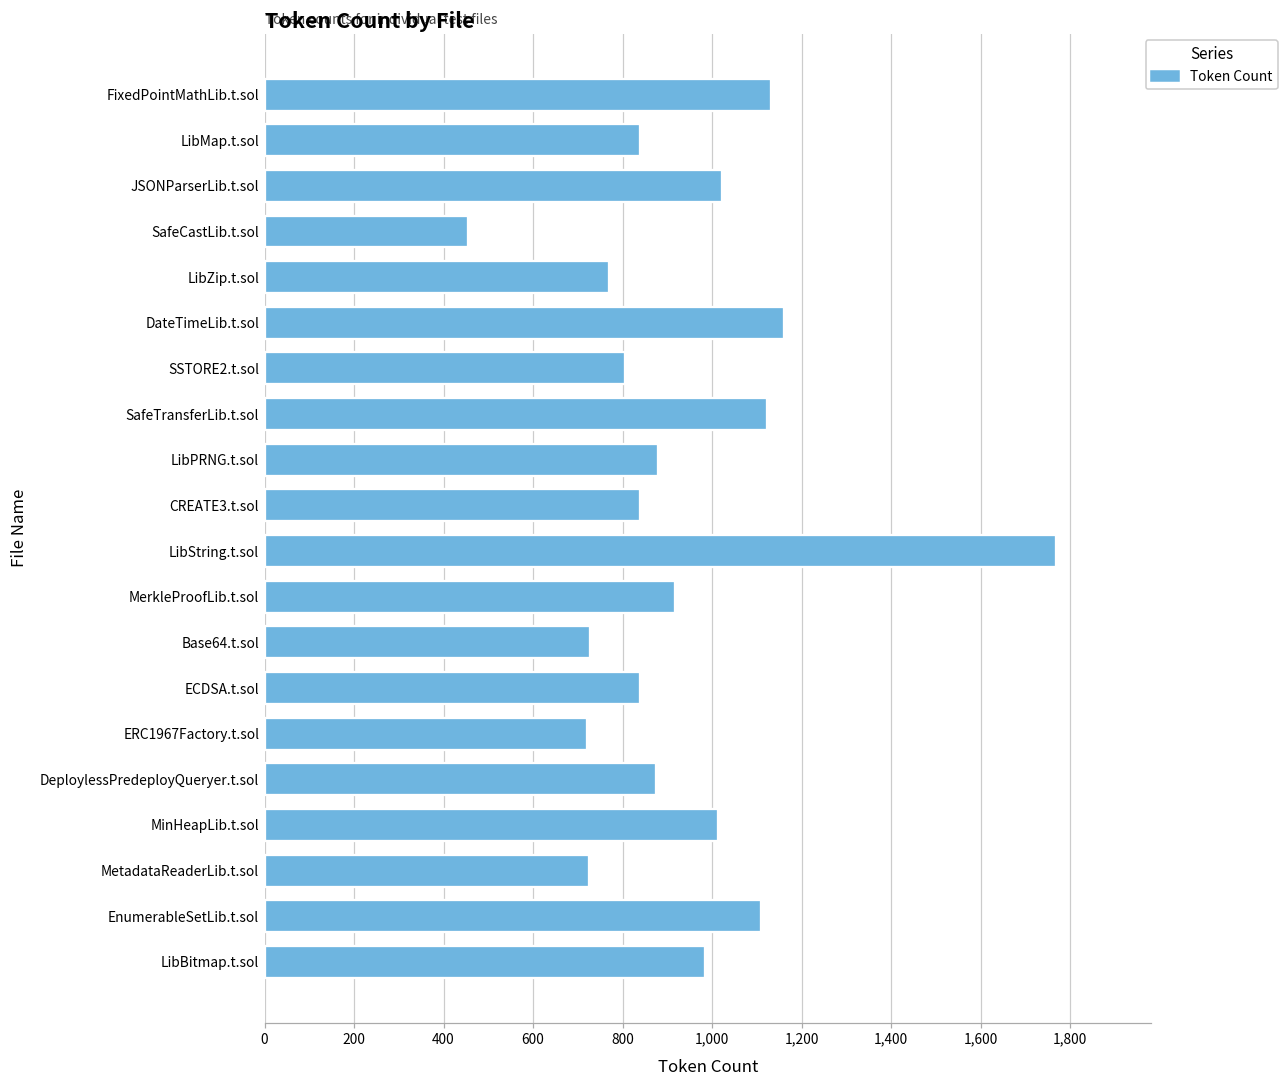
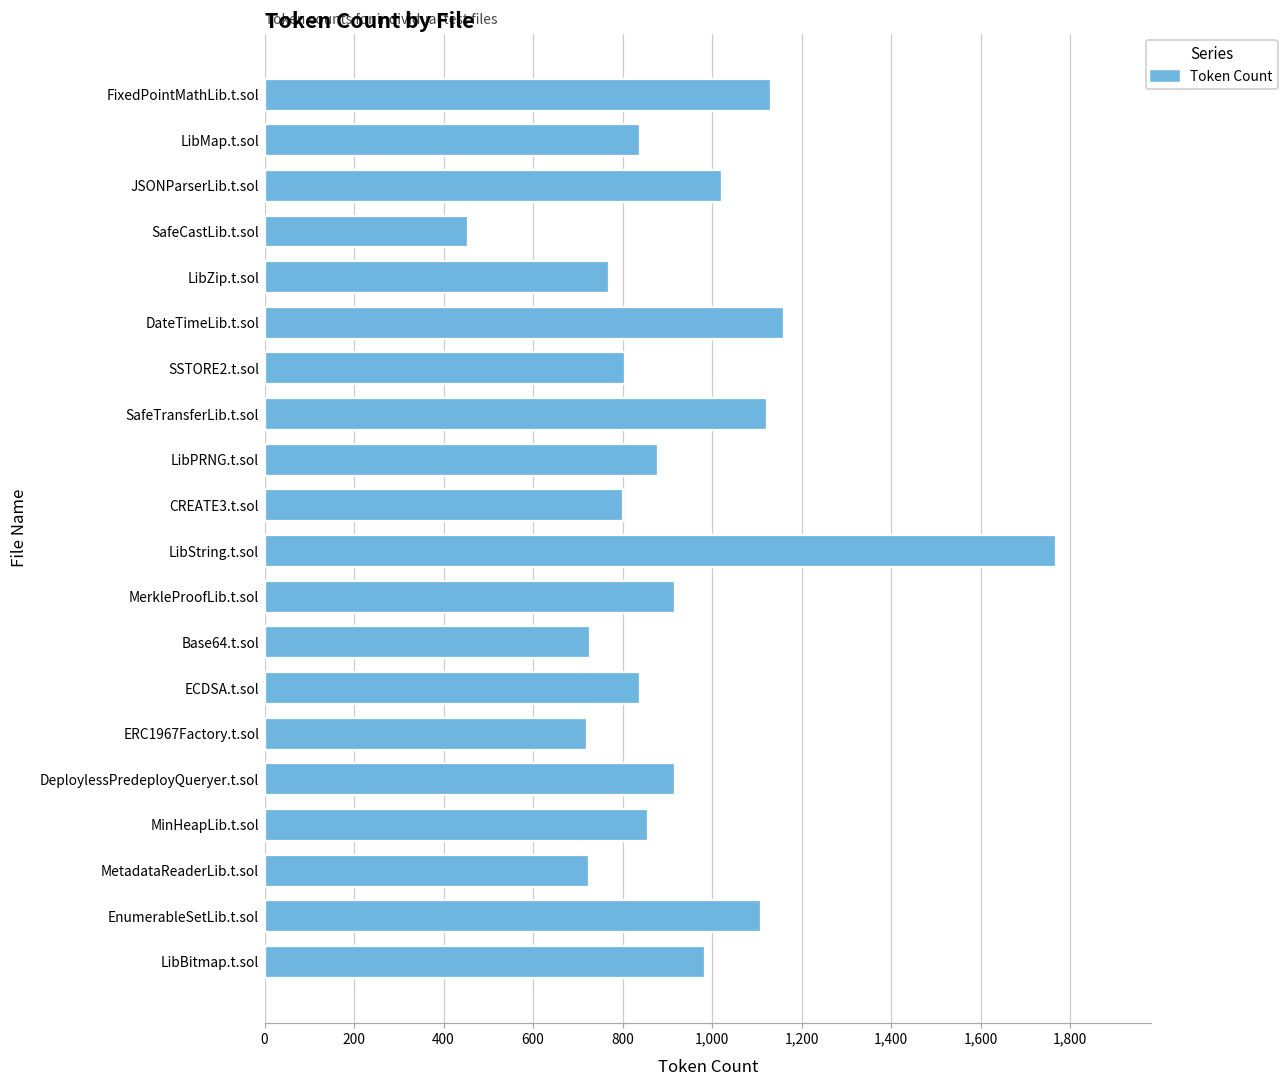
CREATE3.t.sol: 840 -> 800
DeploylessPredeployQueryer.t.sol: 880 -> 920
MinHeapLib.t.sol: 1,010 -> 860
